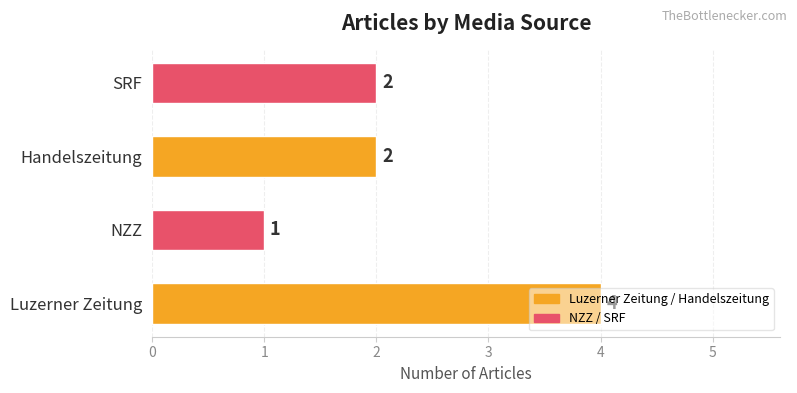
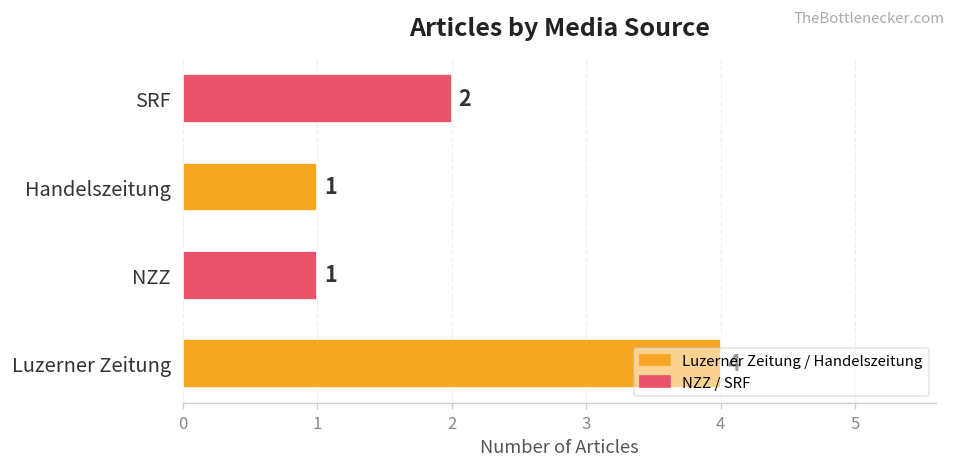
Handelszeitung: 2 -> 1
